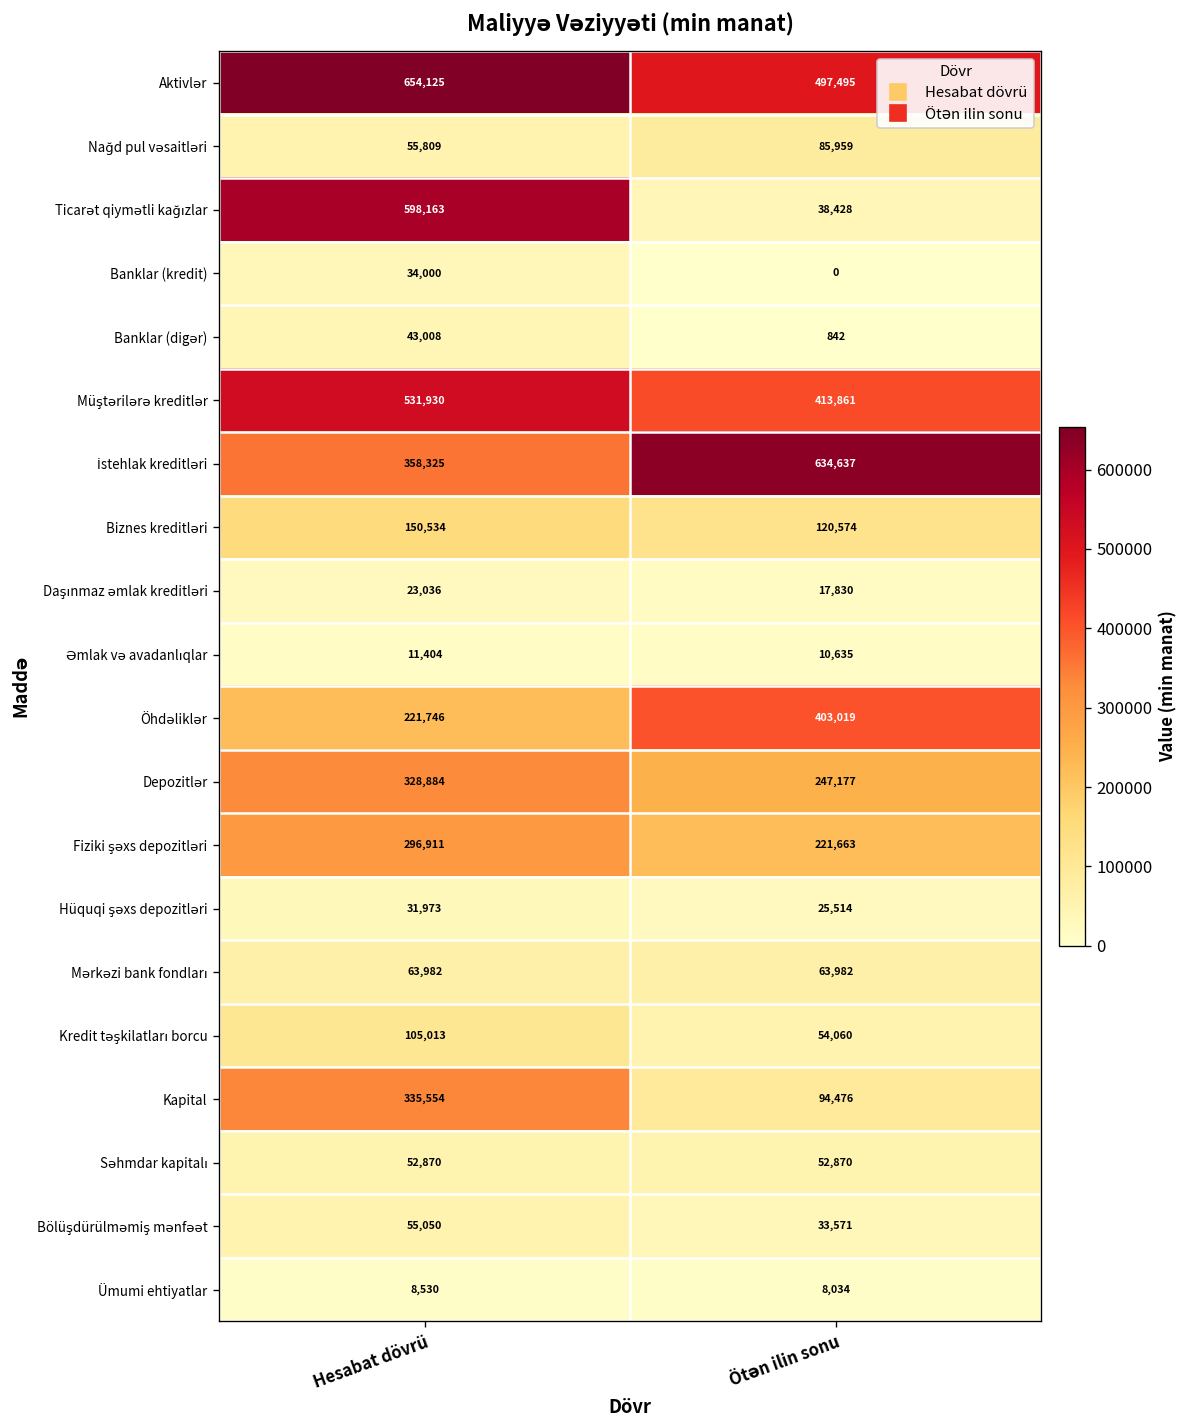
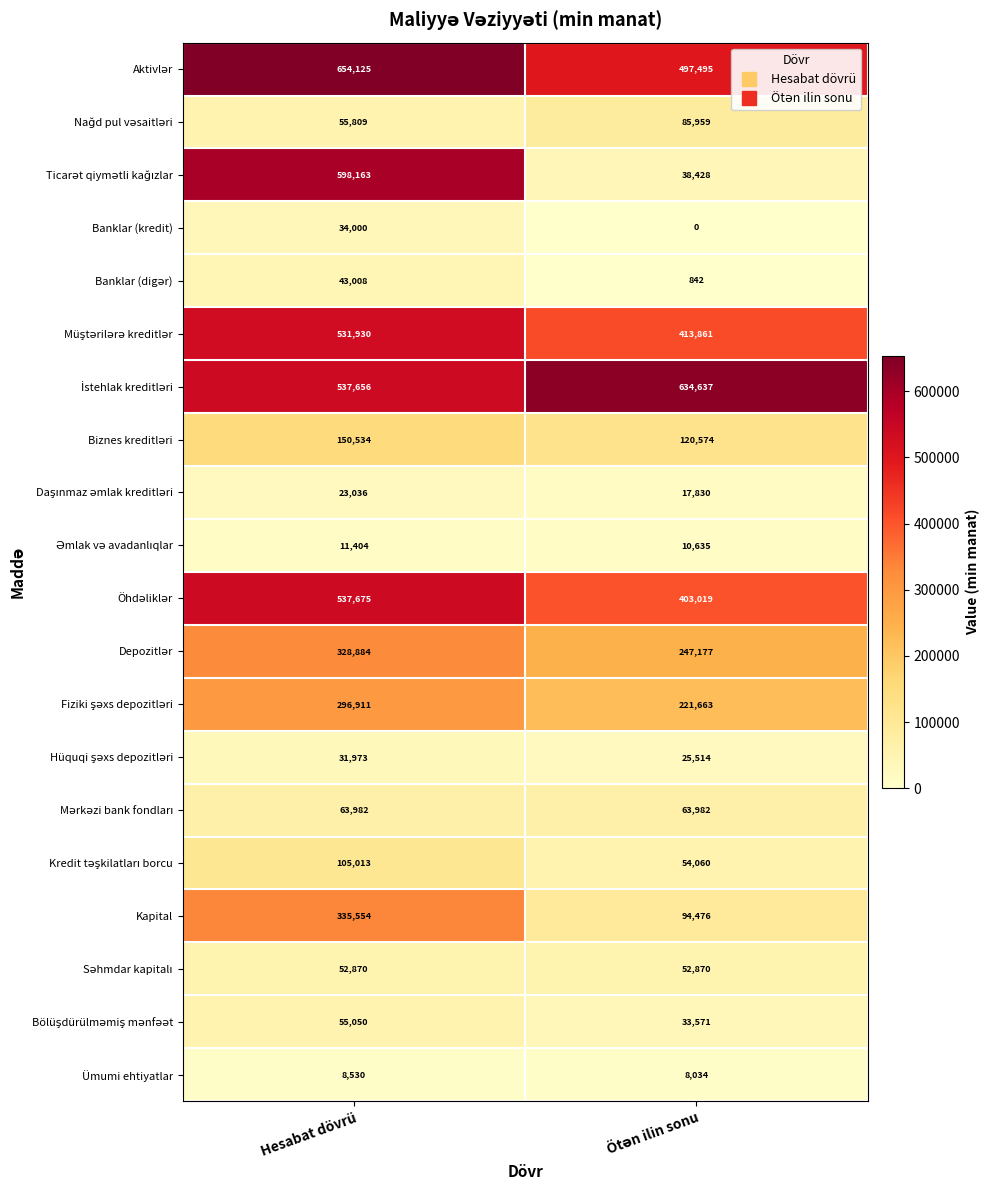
İstehlak kreditləri, Hesabat dövrü: 358,325 -> 537,656
Öhdəliklər, Hesabat dövrü: 221,746 -> 537,675
